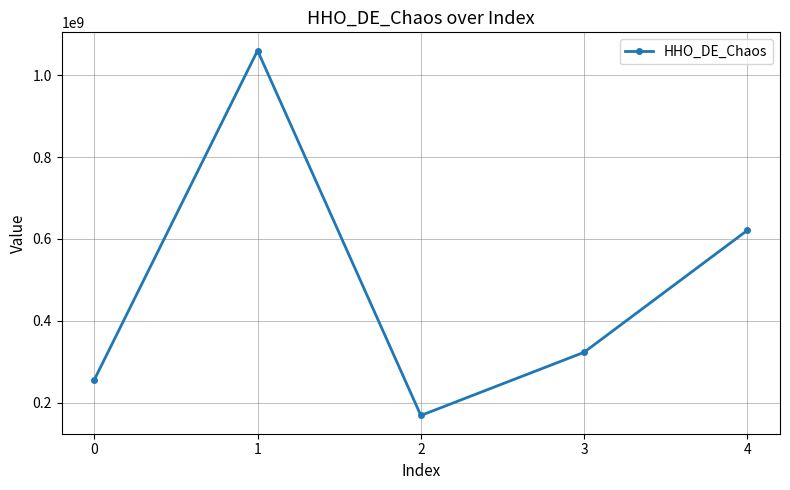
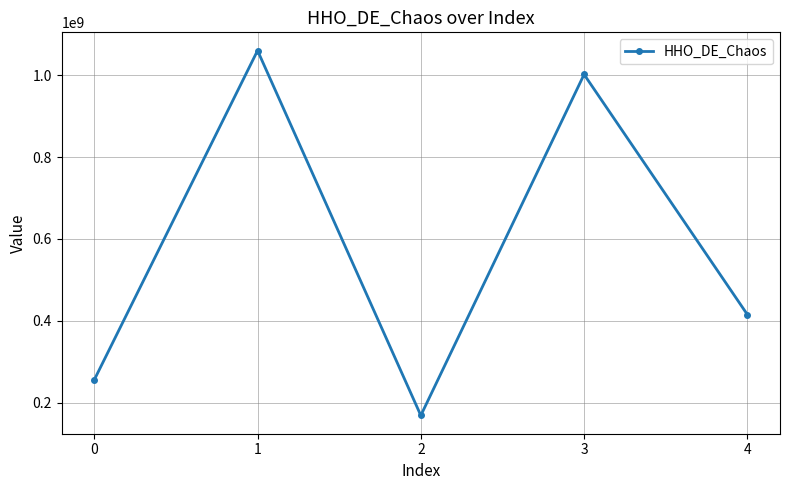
3: 320000000 -> 1000000000
4: 620000000 -> 420000000
